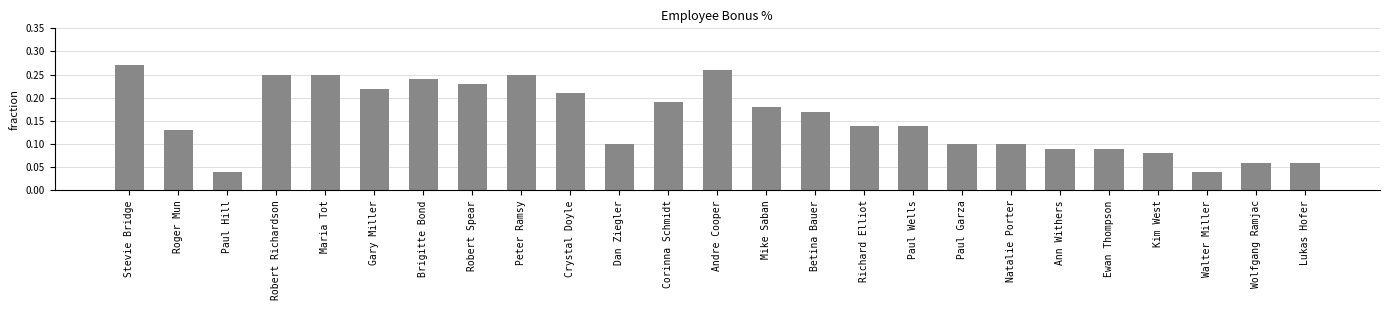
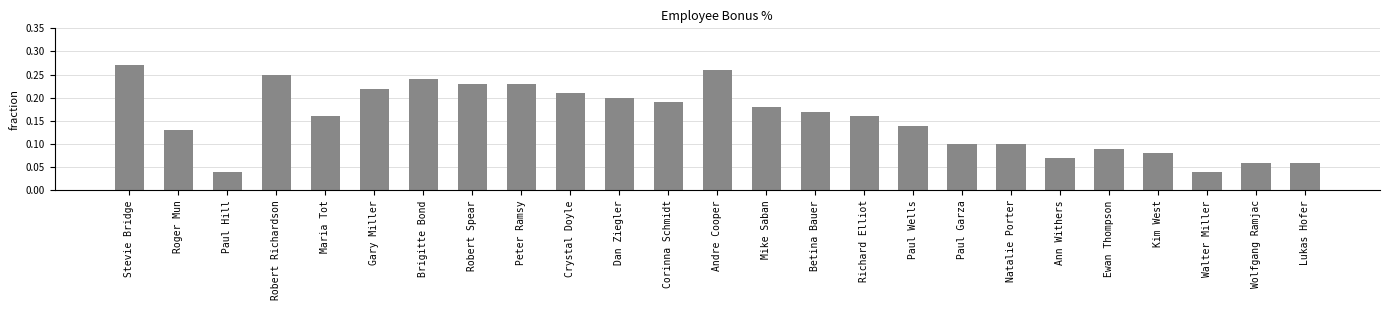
Maria Tot: 0.25 -> 0.16
Peter Ramsy: 0.25 -> 0.23
Dan Ziegler: 0.1 -> 0.2
Richard Elliot: 0.14 -> 0.16
Ann Withers: 0.09 -> 0.07
